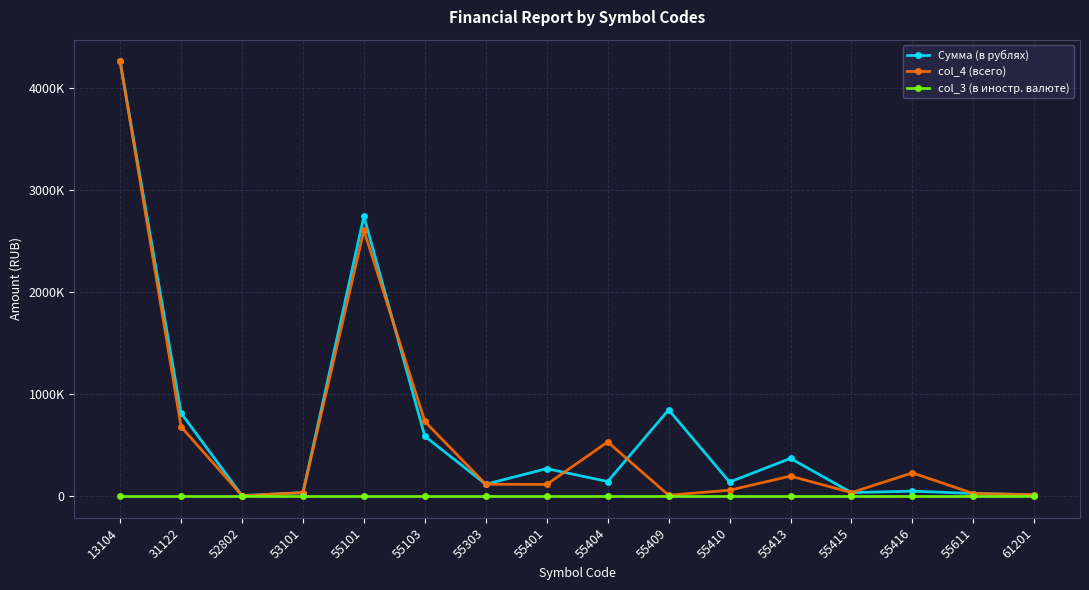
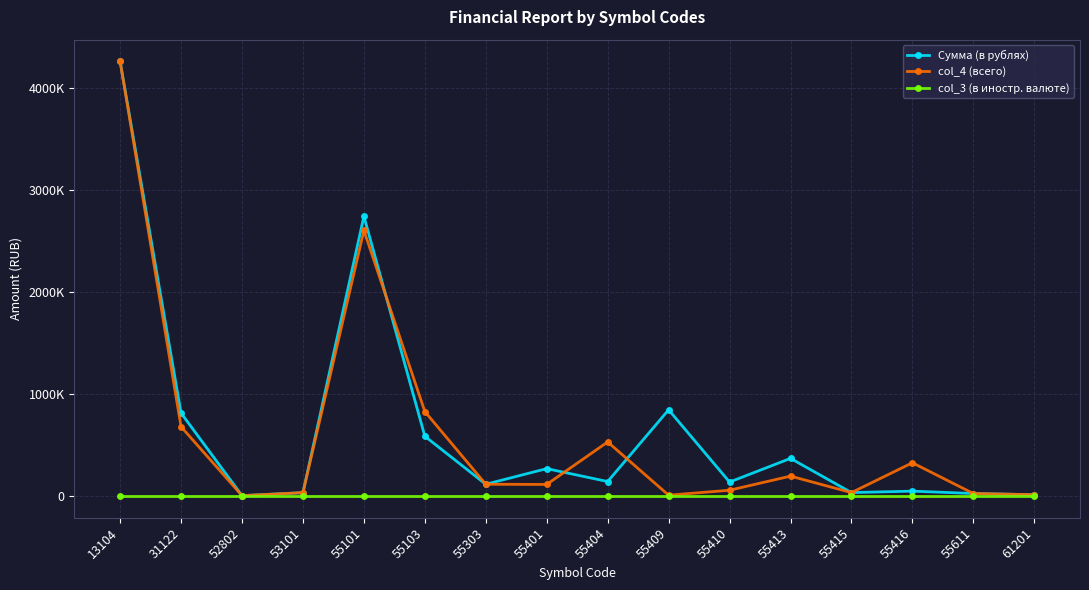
col_4 (всего), 55103: 730000 -> 830000
col_4 (всего), 55416: 230000 -> 330000
